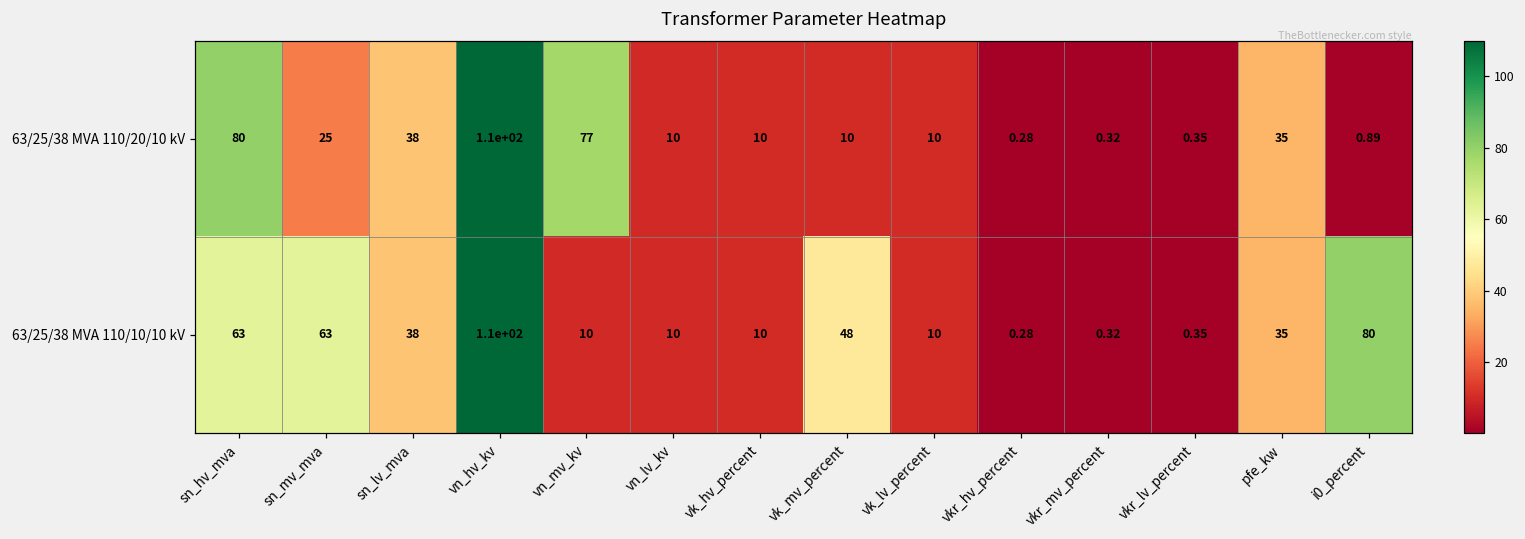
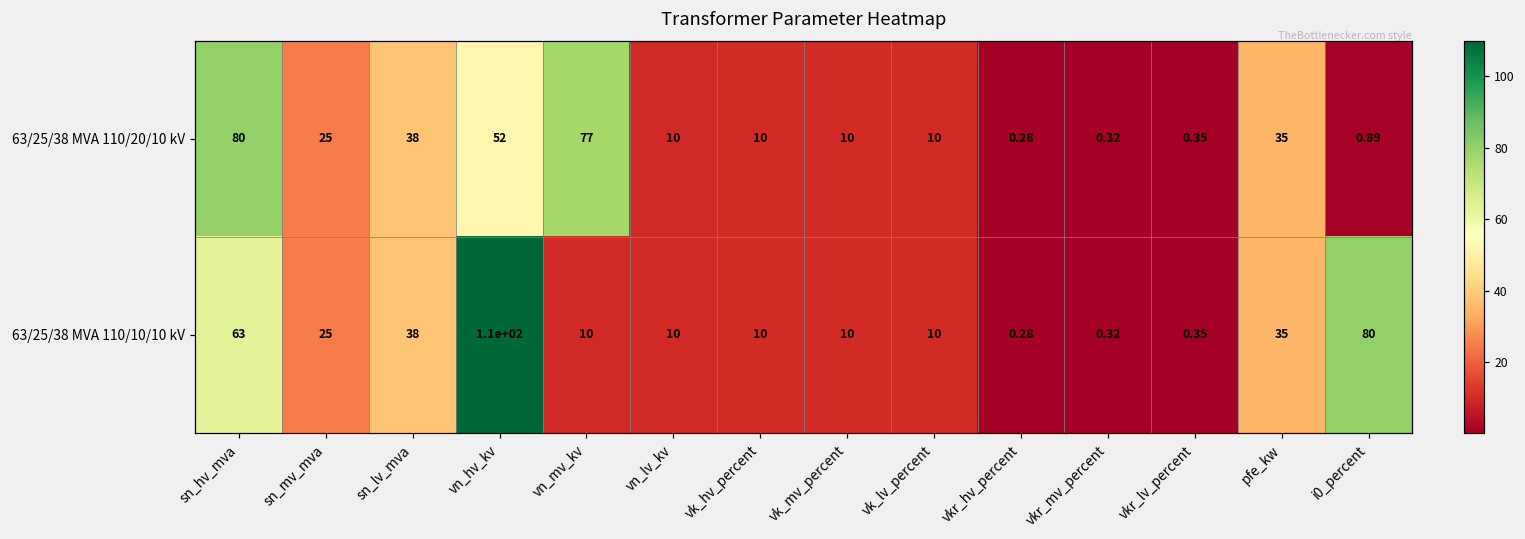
63/25/38 MVA 110/20/10 kV, vn_hv_kv: 1.1e+02 -> 52
63/25/38 MVA 110/10/10 kV, sn_mv_mva: 63 -> 25
63/25/38 MVA 110/10/10 kV, vk_mv_percent: 48 -> 10
